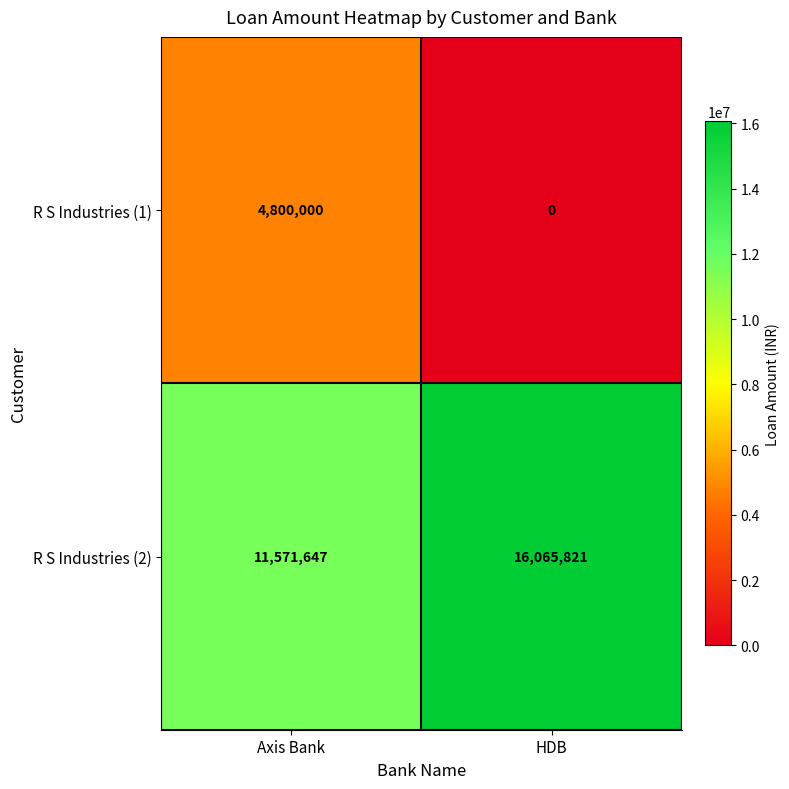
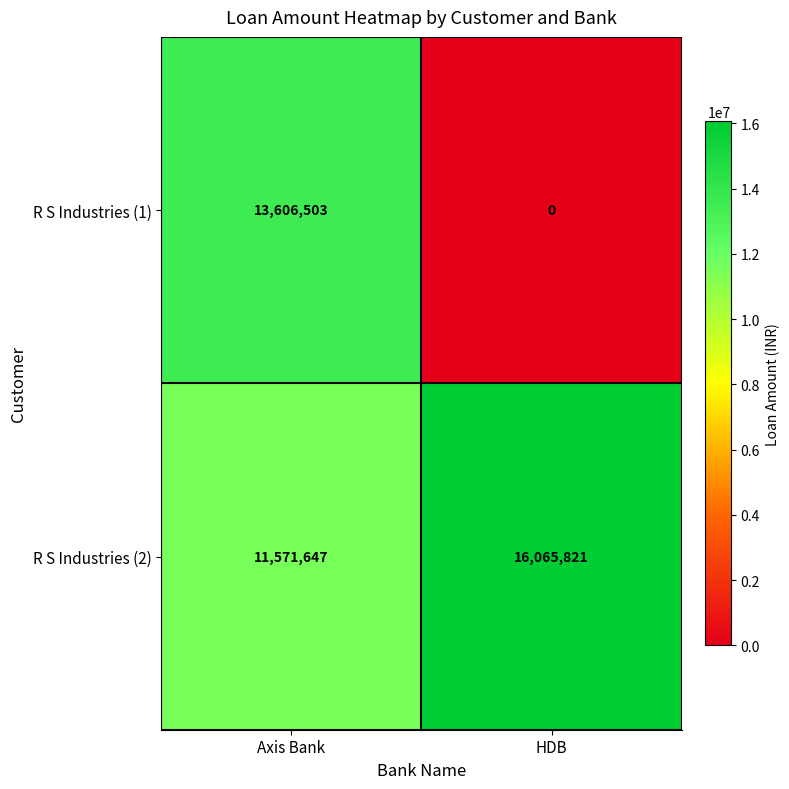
R S Industries (1), Axis Bank: 4,800,000 -> 13,606,503
